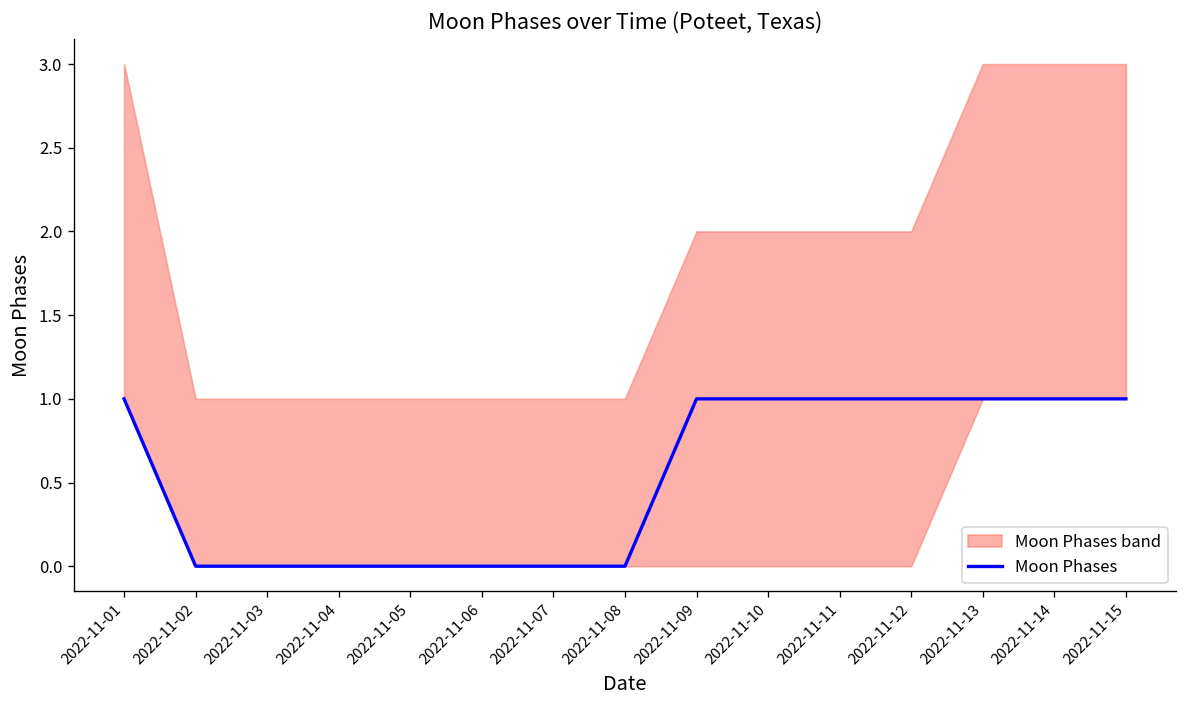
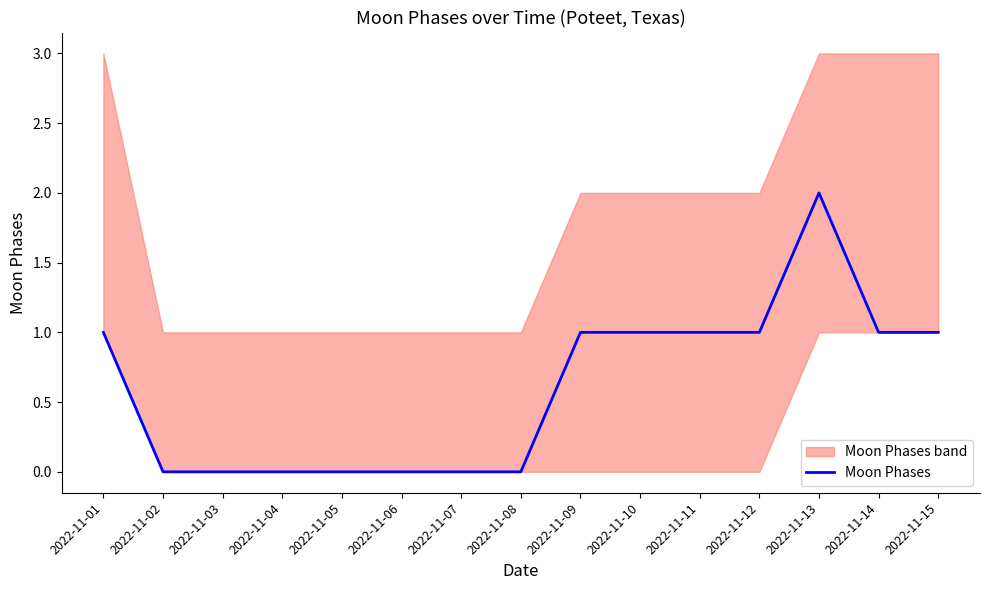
Moon Phases, 2022-11-13: 1 -> 2
